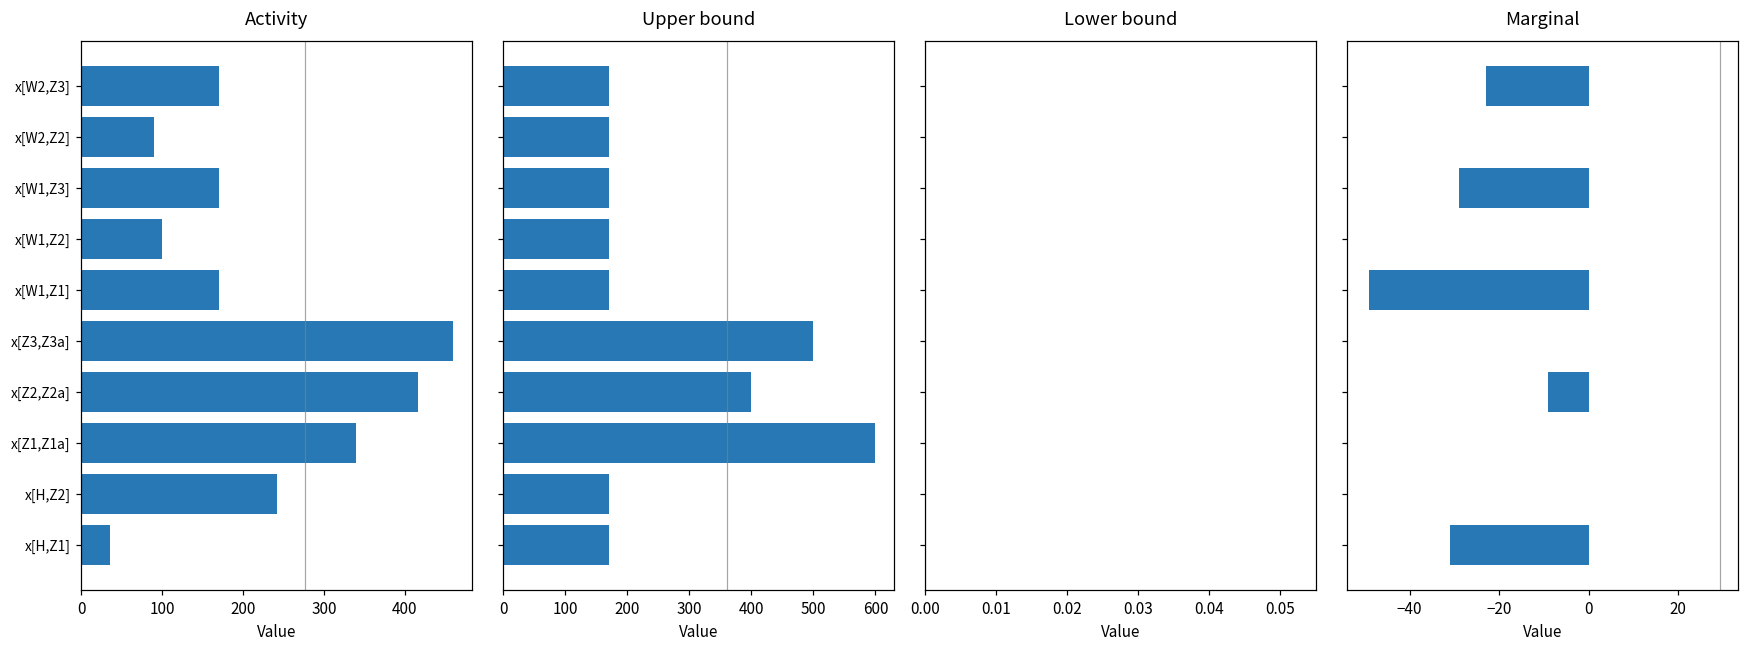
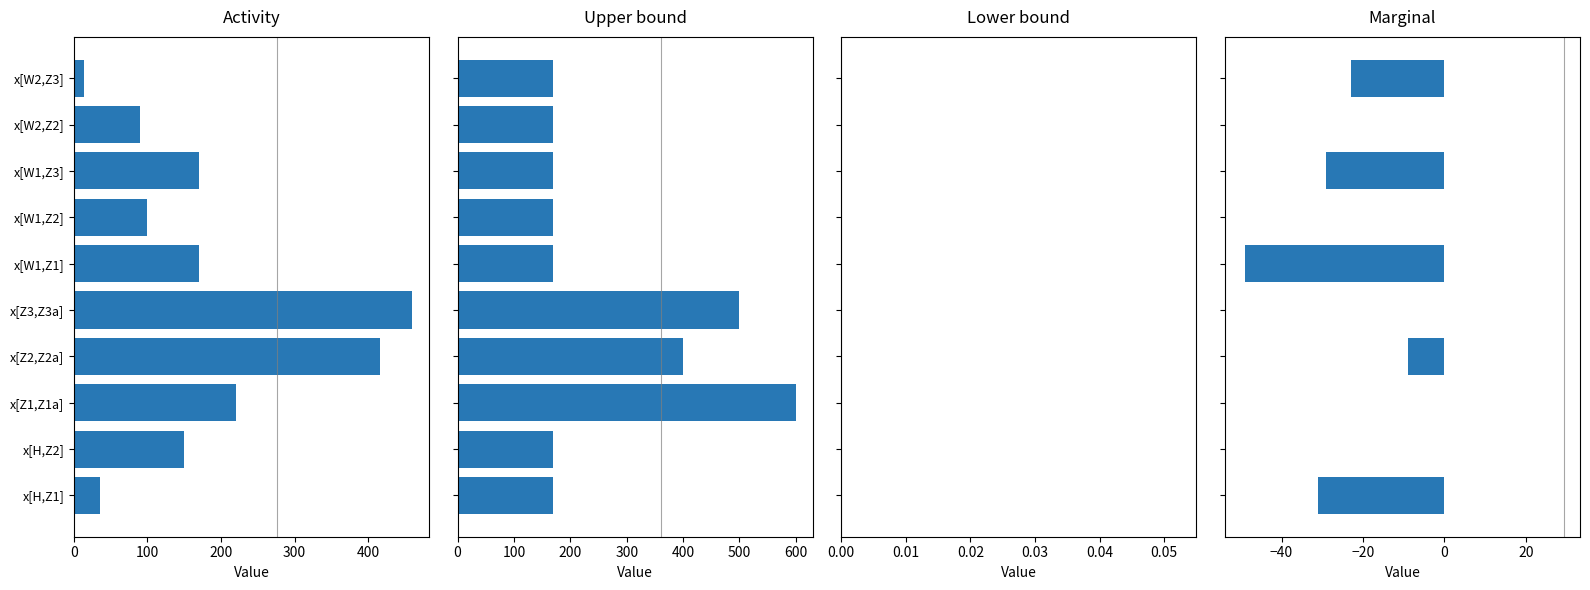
Activity, x[W2,Z3]: 170 -> 10
Activity, x[Z1,Z1a]: 340 -> 220
Activity, x[H,Z2]: 240 -> 150
